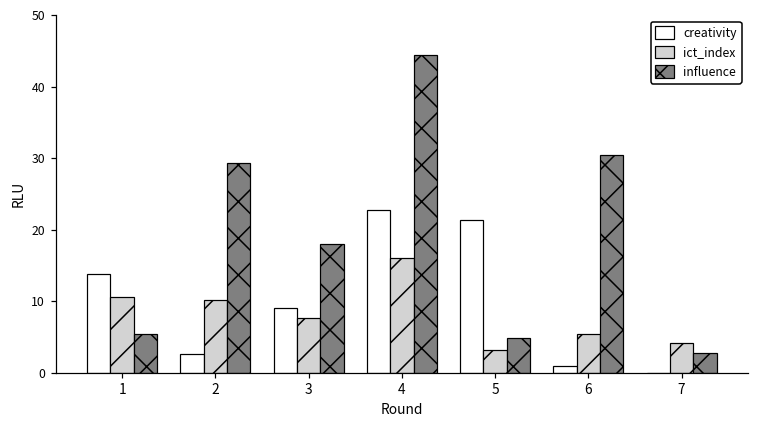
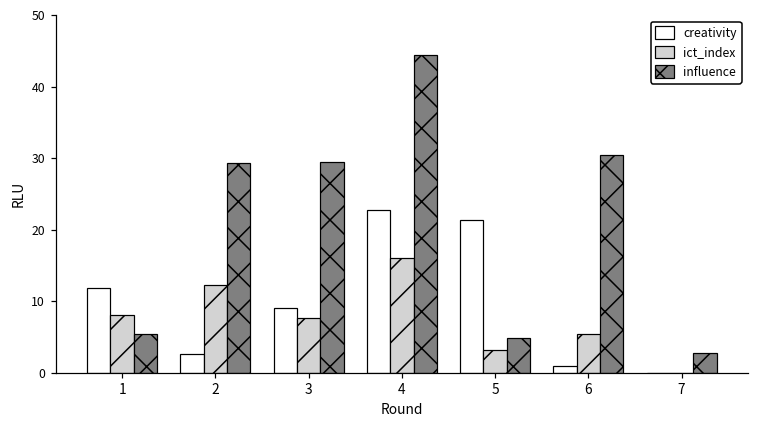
creativity, 1: 14 -> 12
ict_index, 1: 11 -> 8
ict_index, 2: 10 -> 12
influence, 3: 18 -> 30
ict_index, 7: 4 -> 0
